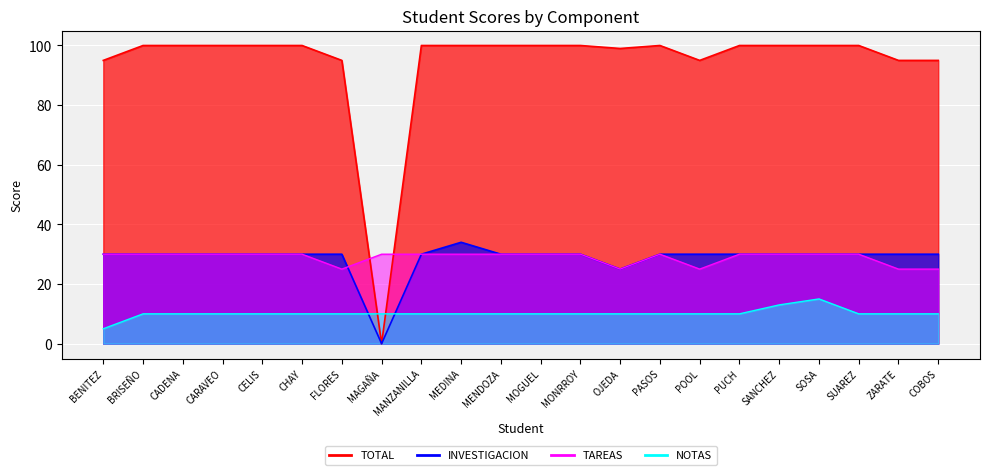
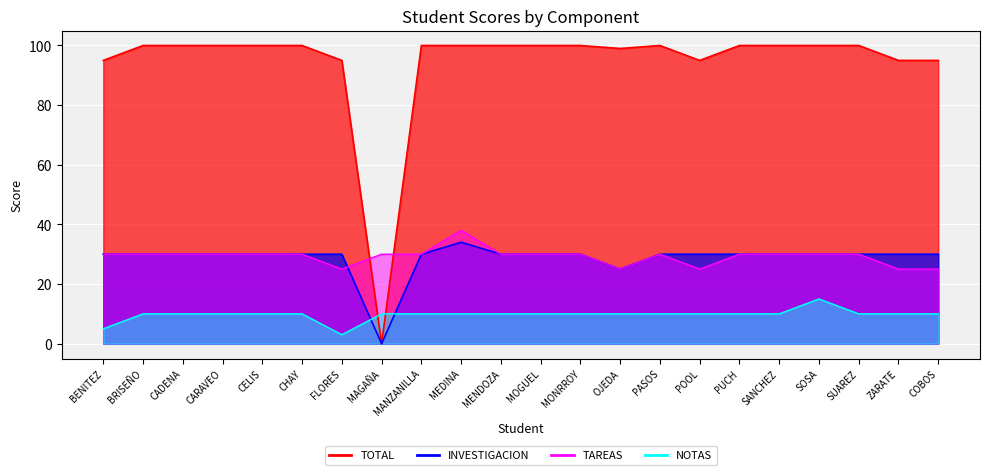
NOTAS, FLORES: 10 -> 3
TAREAS, MEDINA: 30 -> 38
NOTAS, SANCHEZ: 13 -> 10
